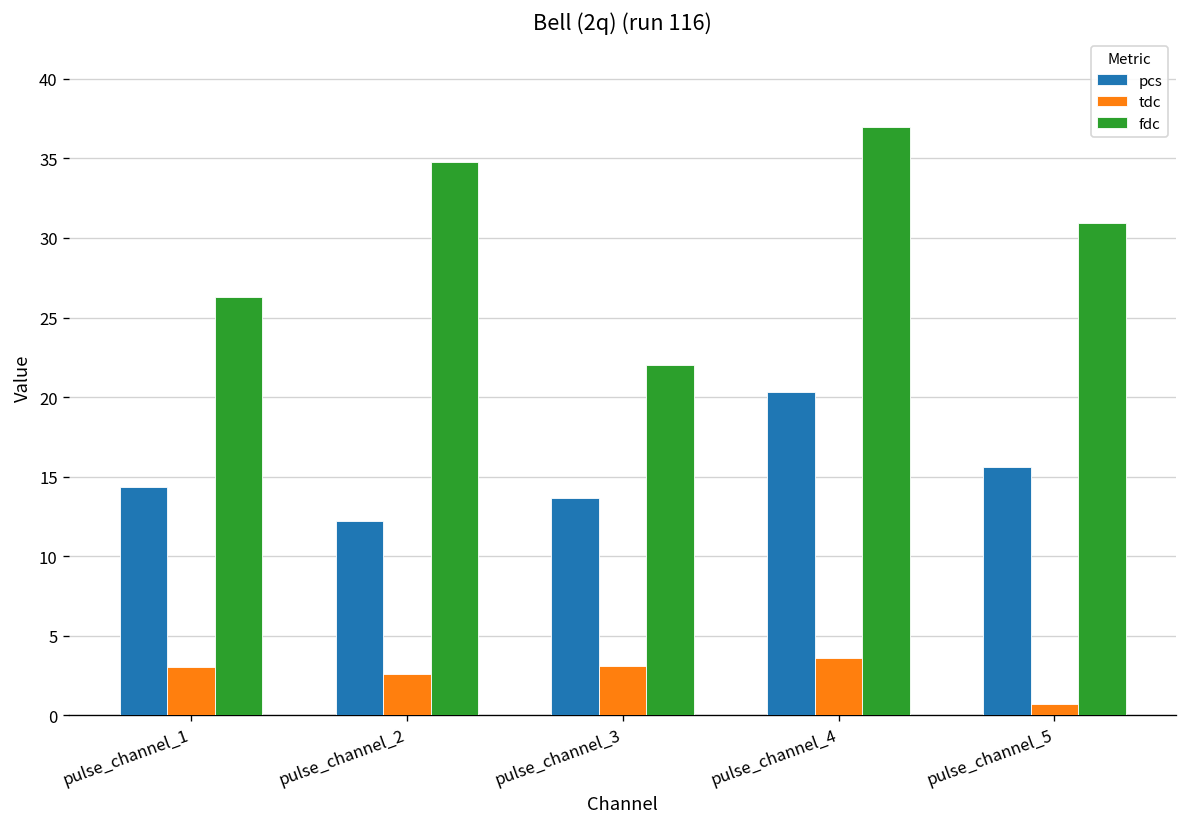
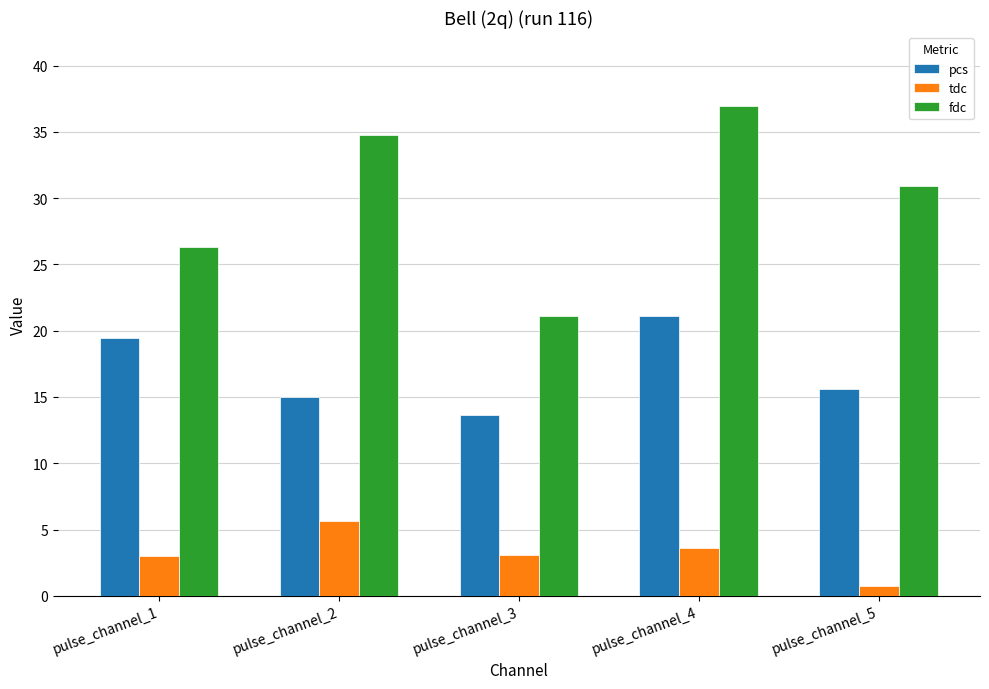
pcs, pulse_channel_1: 14.3 -> 19.5
pcs, pulse_channel_2: 12.2 -> 15.0
tdc, pulse_channel_2: 2.6 -> 5.7
fdc, pulse_channel_3: 22.0 -> 21.1
pcs, pulse_channel_4: 20.3 -> 21.1
